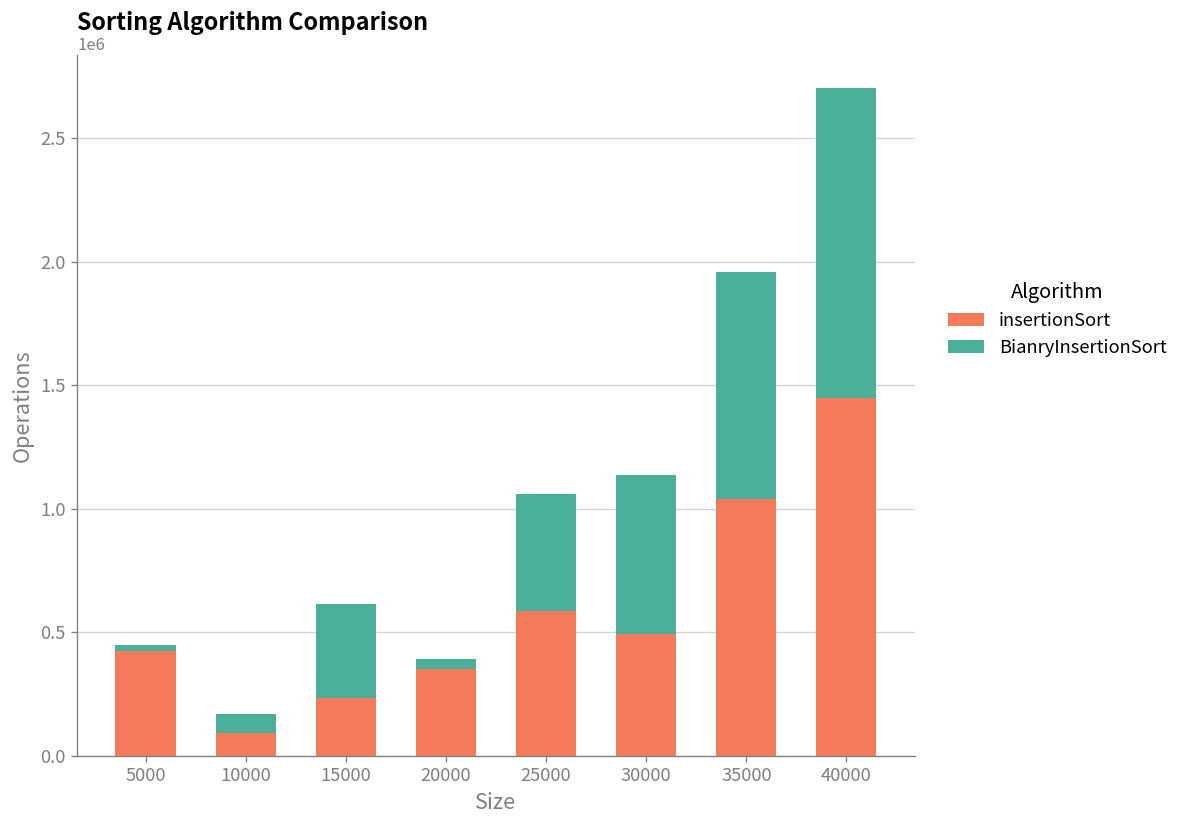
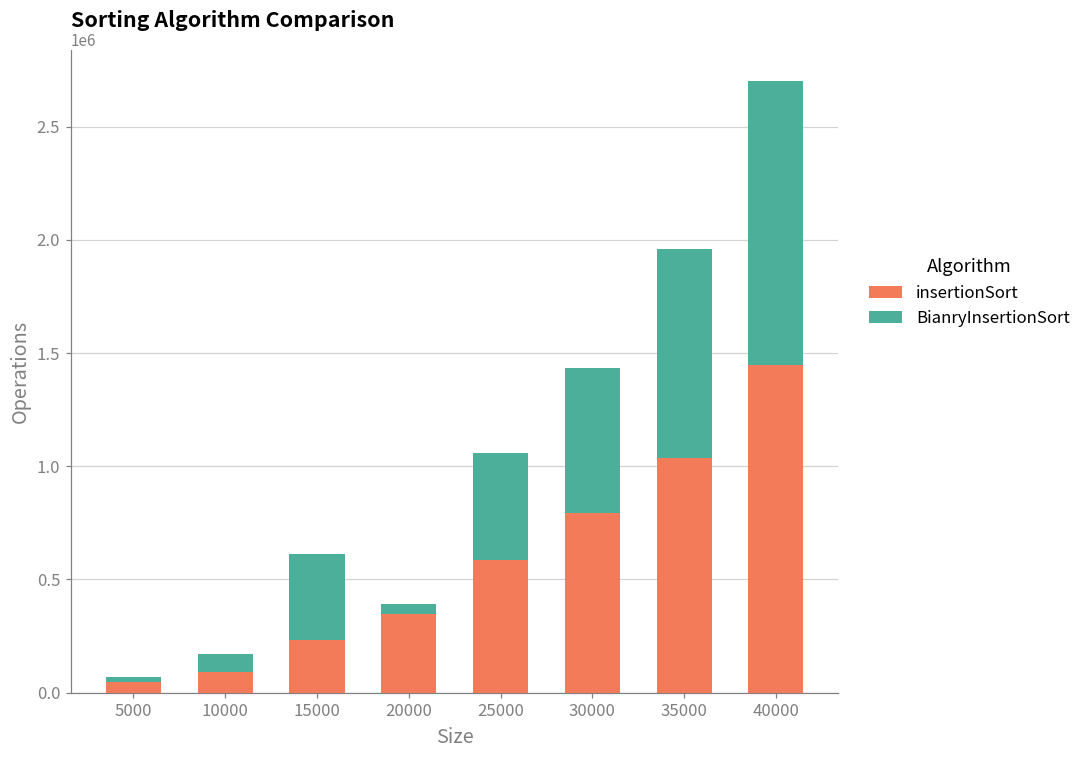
insertionSort, 5000: 420000 -> 50000
insertionSort, 30000: 490000 -> 790000
